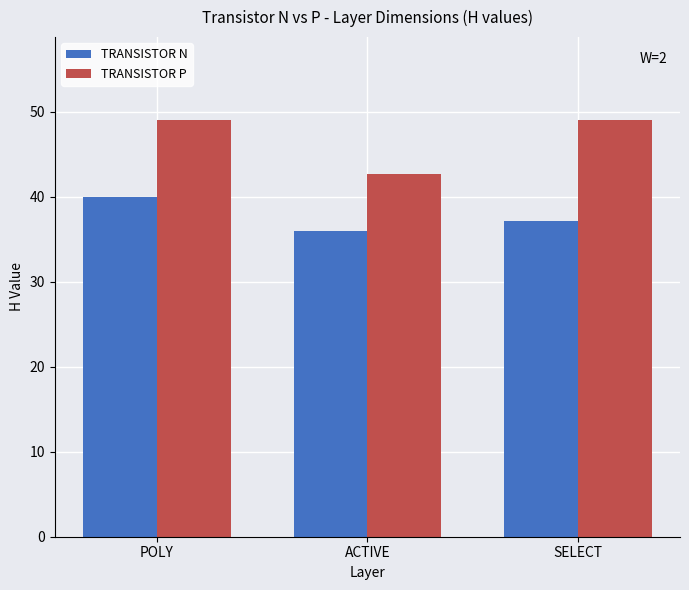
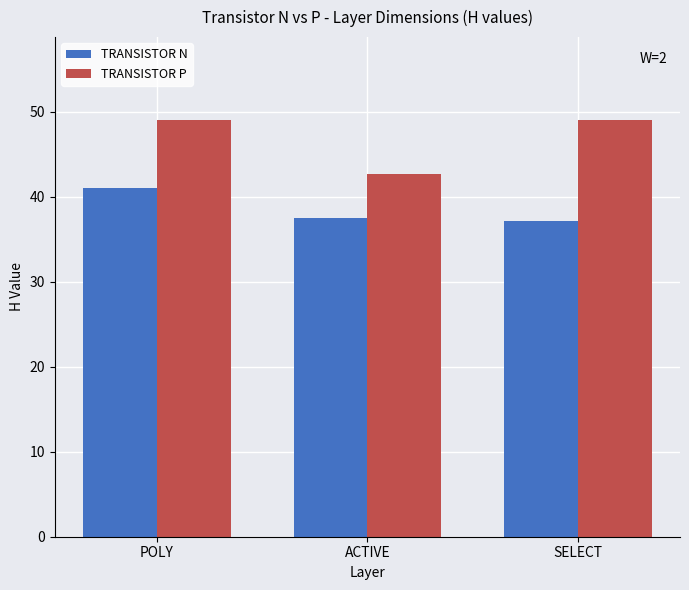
TRANSISTOR N, POLY: 40 -> 41
TRANSISTOR N, ACTIVE: 36 -> 38
